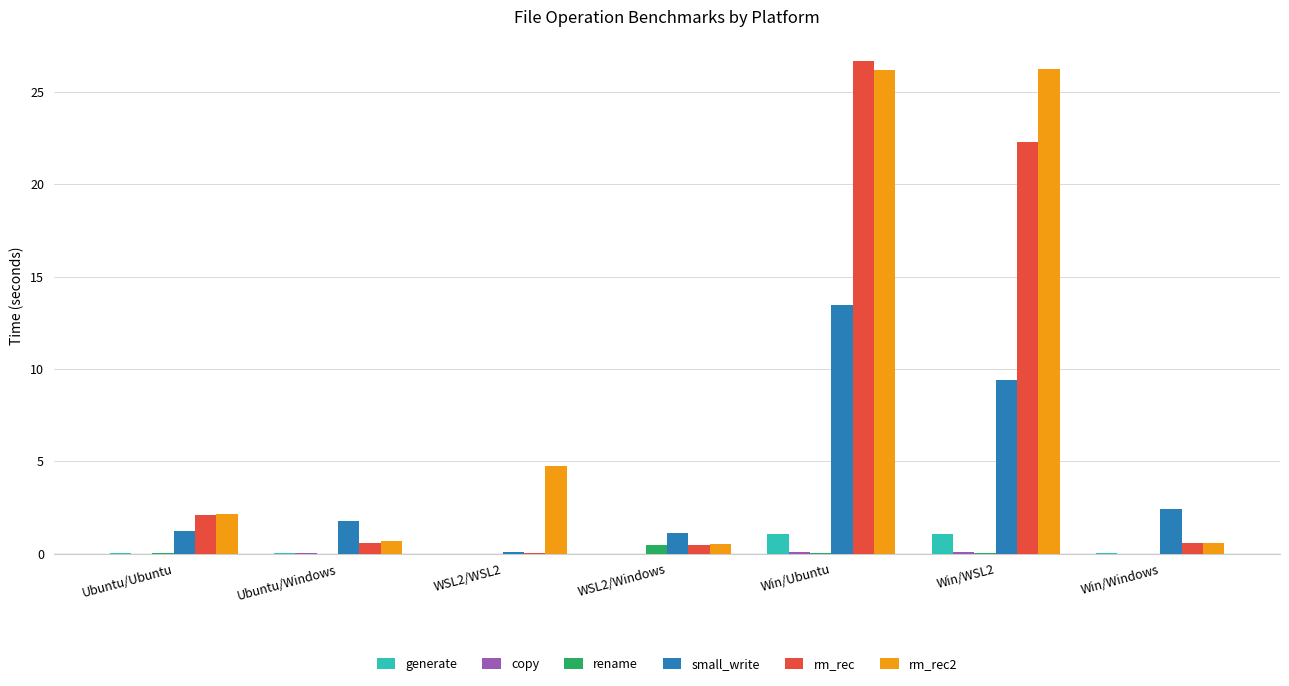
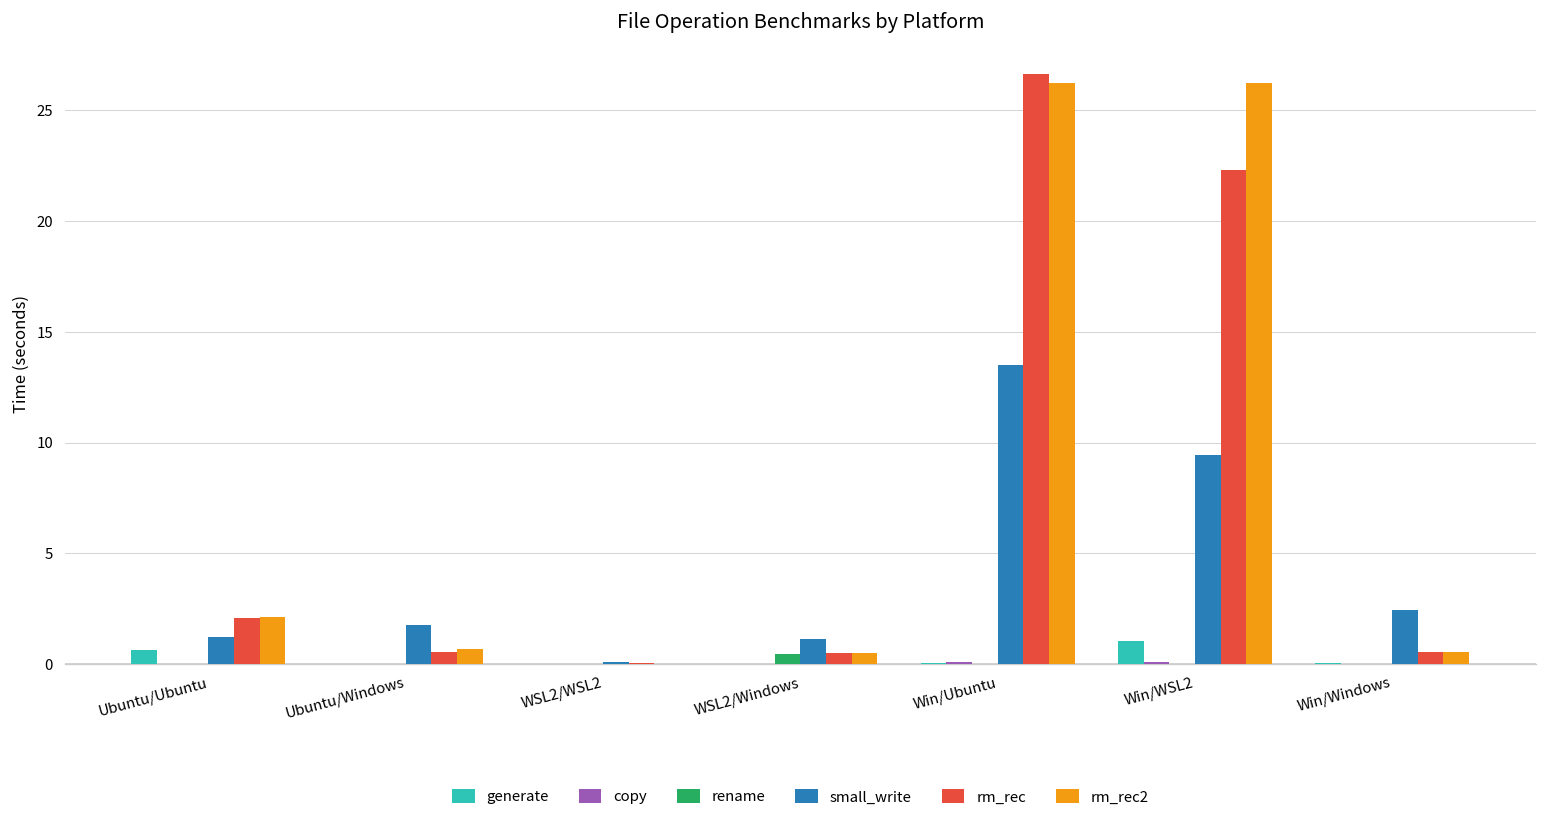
generate, Ubuntu/Ubuntu: 0.0 -> 0.7
rm_rec2, WSL2/WSL2: 4.7 -> 0.0
generate, Win/Ubuntu: 1.0 -> 0.0
